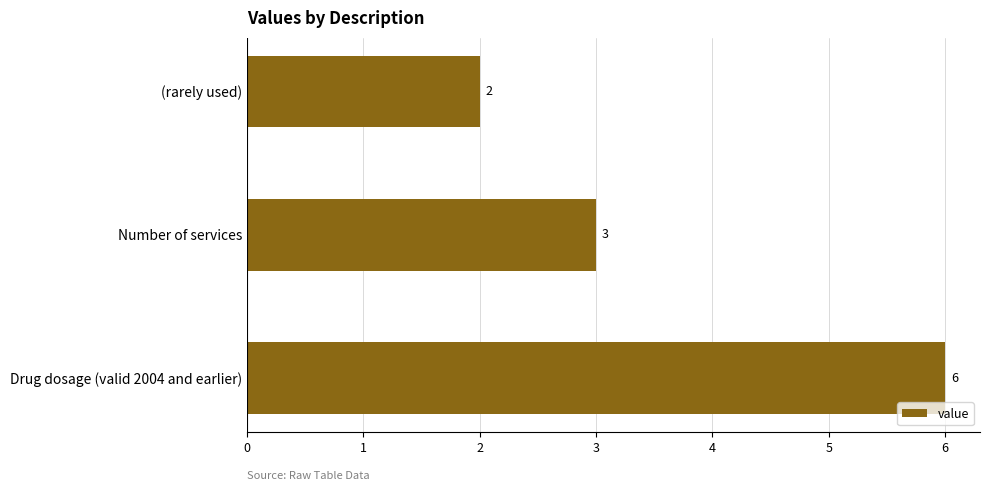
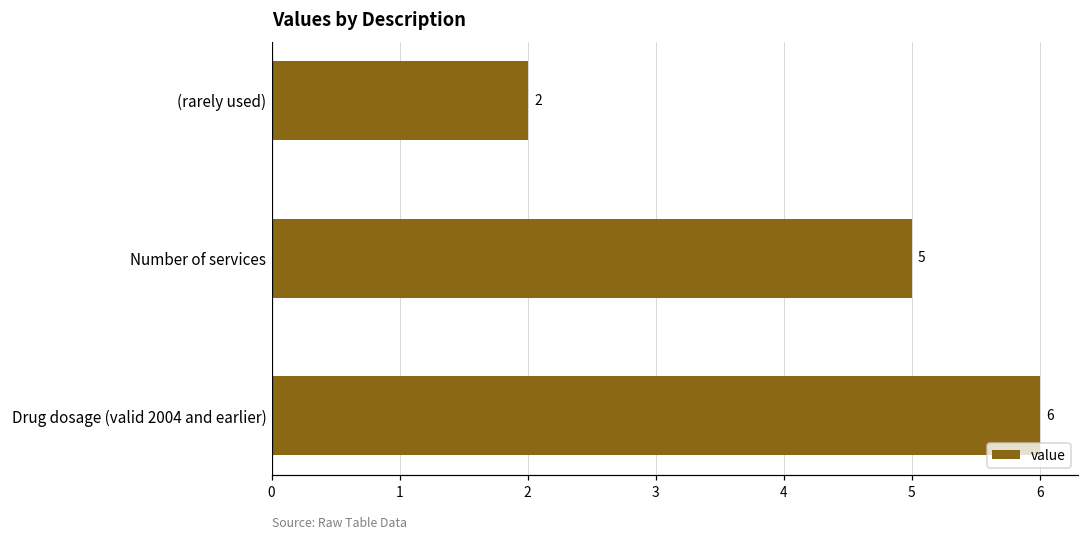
Number of services: 3 -> 5
